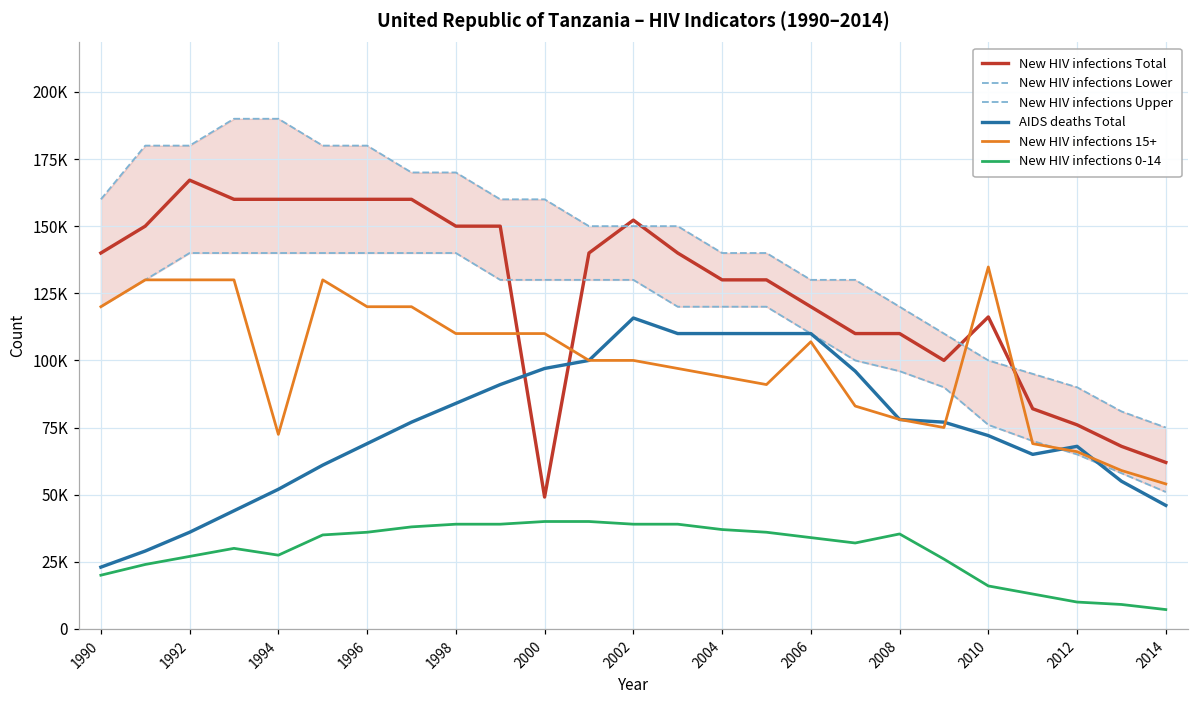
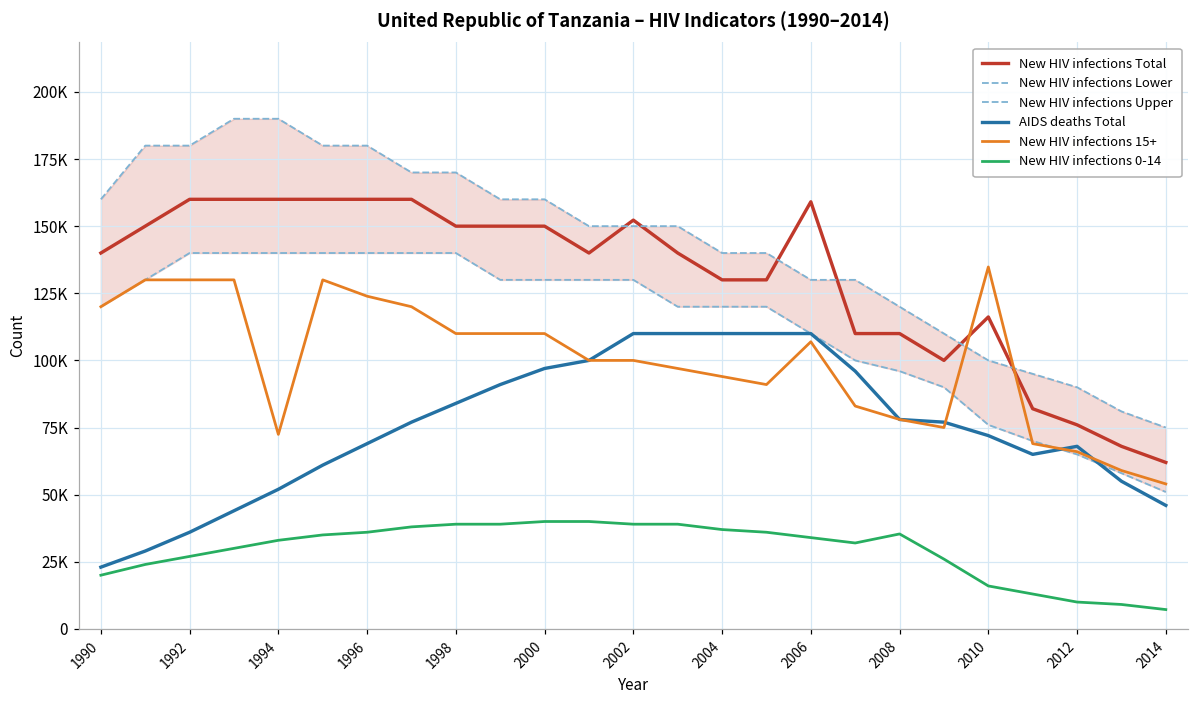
New HIV infections Total, 1992: 167000 -> 160000
New HIV infections 0-14, 1994: 27000 -> 33000
New HIV infections 15+, 1996: 120000 -> 124000
New HIV infections Total, 2000: 49000 -> 150000
AIDS deaths Total, 2002: 116000 -> 110000
New HIV infections Total, 2006: 120000 -> 159000
